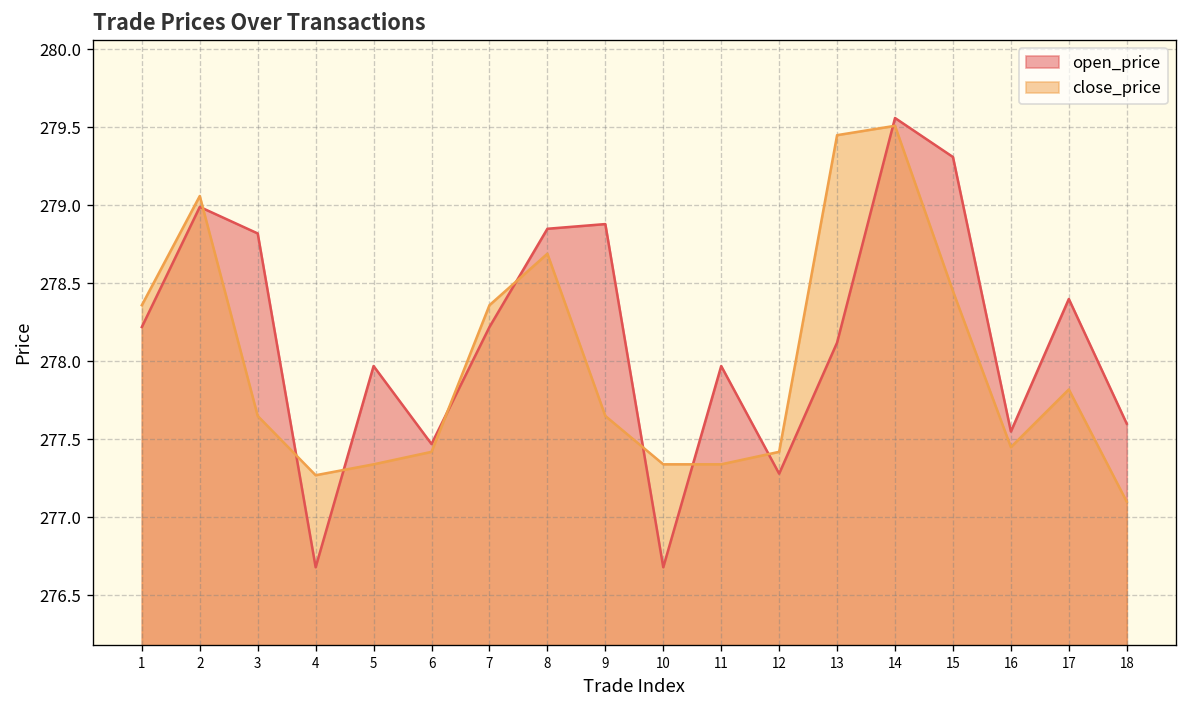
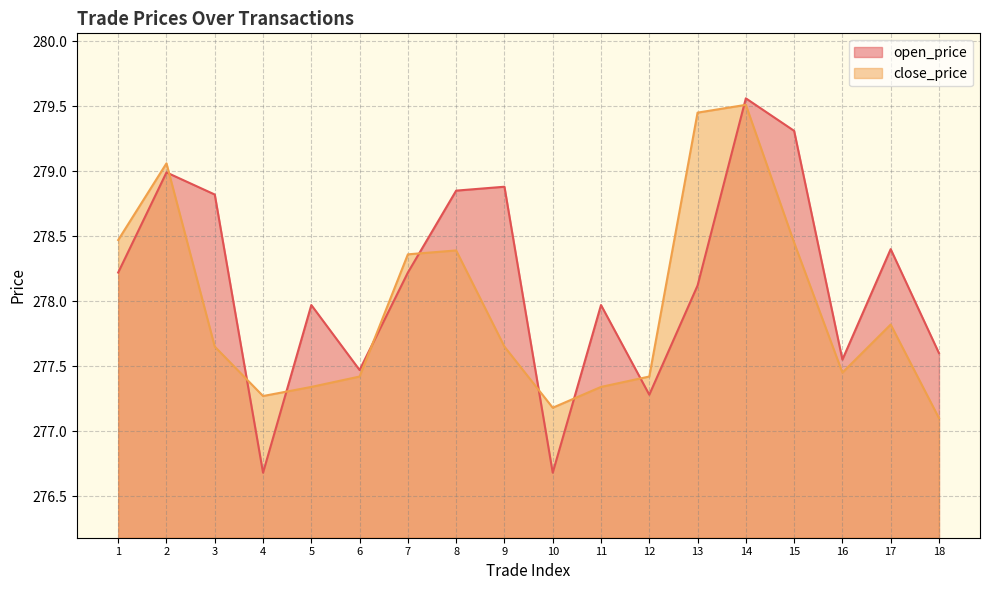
close_price, 1: 278.36 -> 278.47
close_price, 8: 278.69 -> 278.39
close_price, 10: 277.34 -> 277.18
